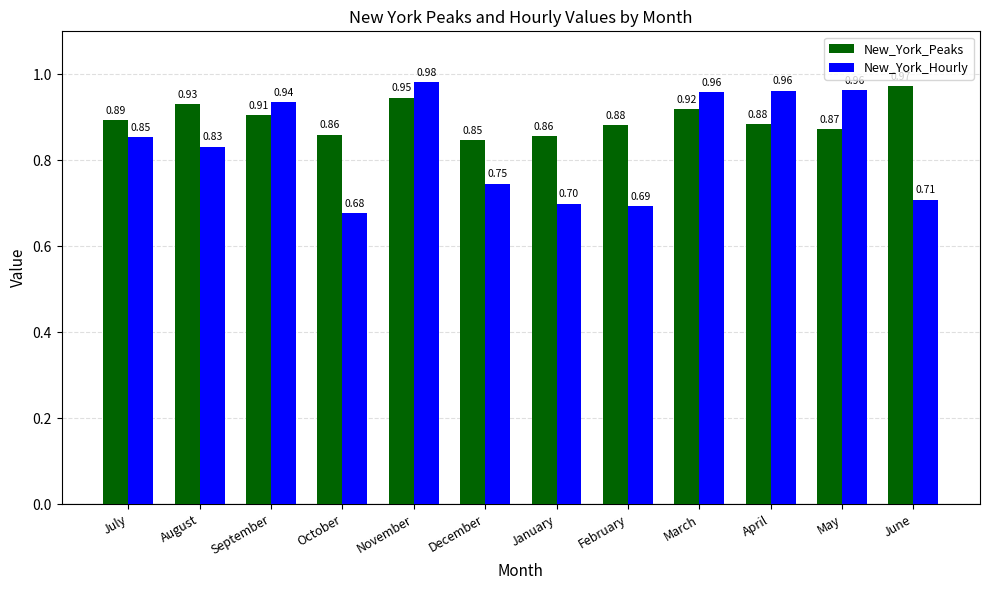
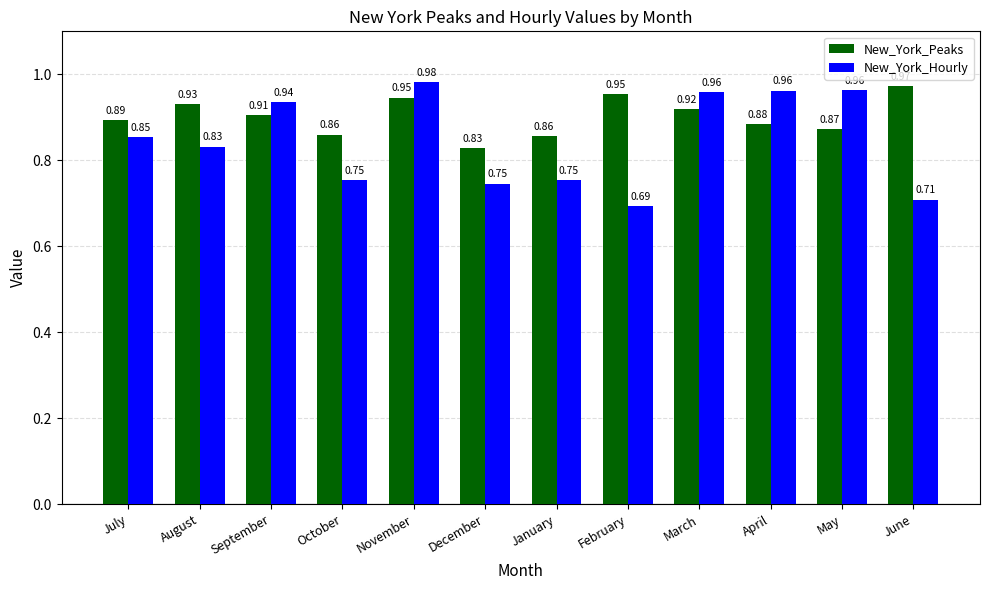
New_York_Hourly, October: 0.68 -> 0.75
New_York_Peaks, December: 0.85 -> 0.83
New_York_Hourly, January: 0.70 -> 0.75
New_York_Peaks, February: 0.88 -> 0.95
